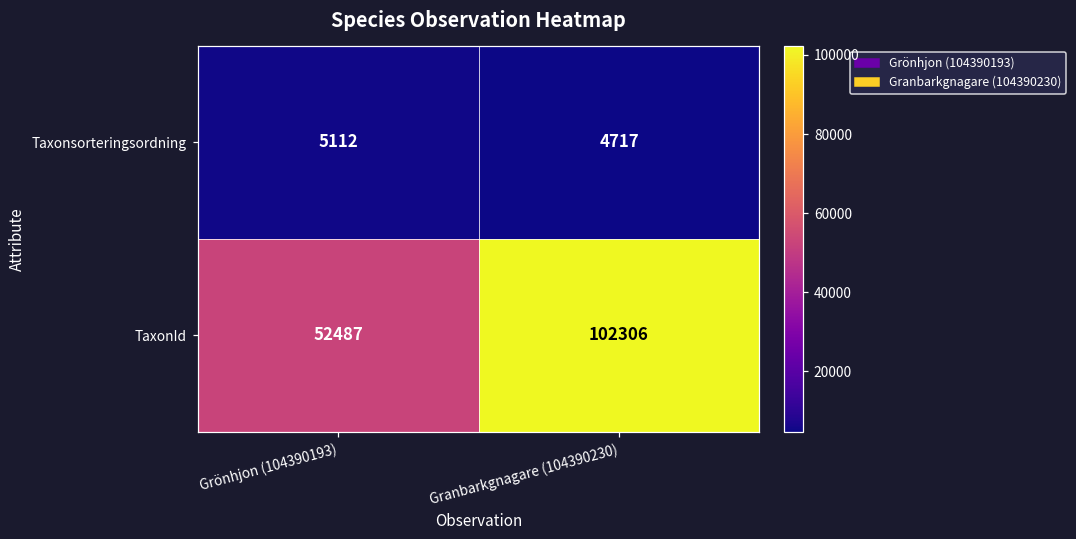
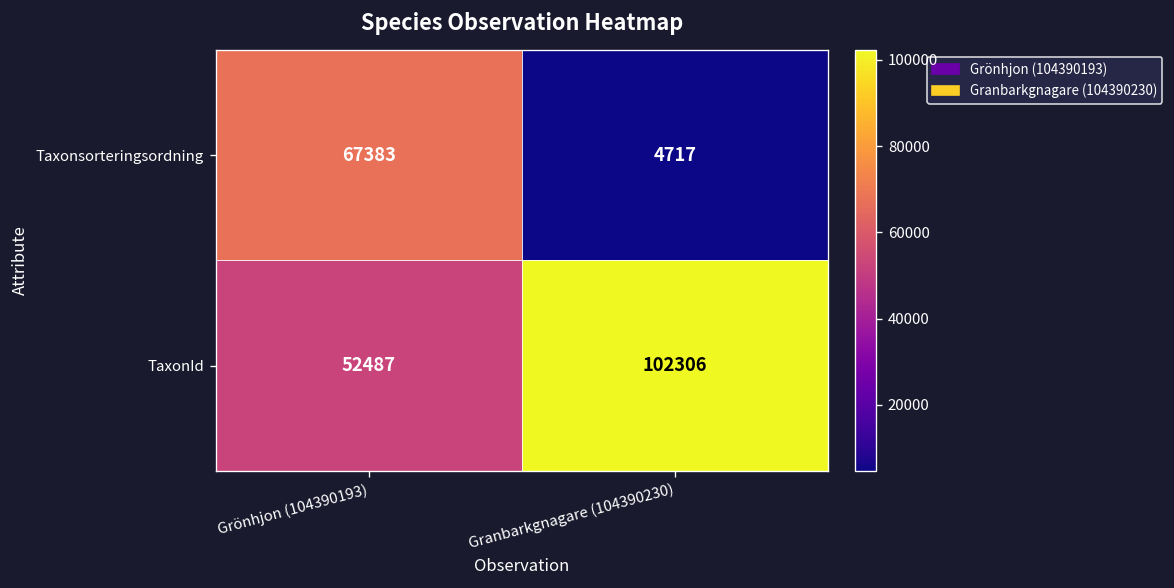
Taxonsorteringsordning, Grönhjon (104390193): 5112 -> 67383
